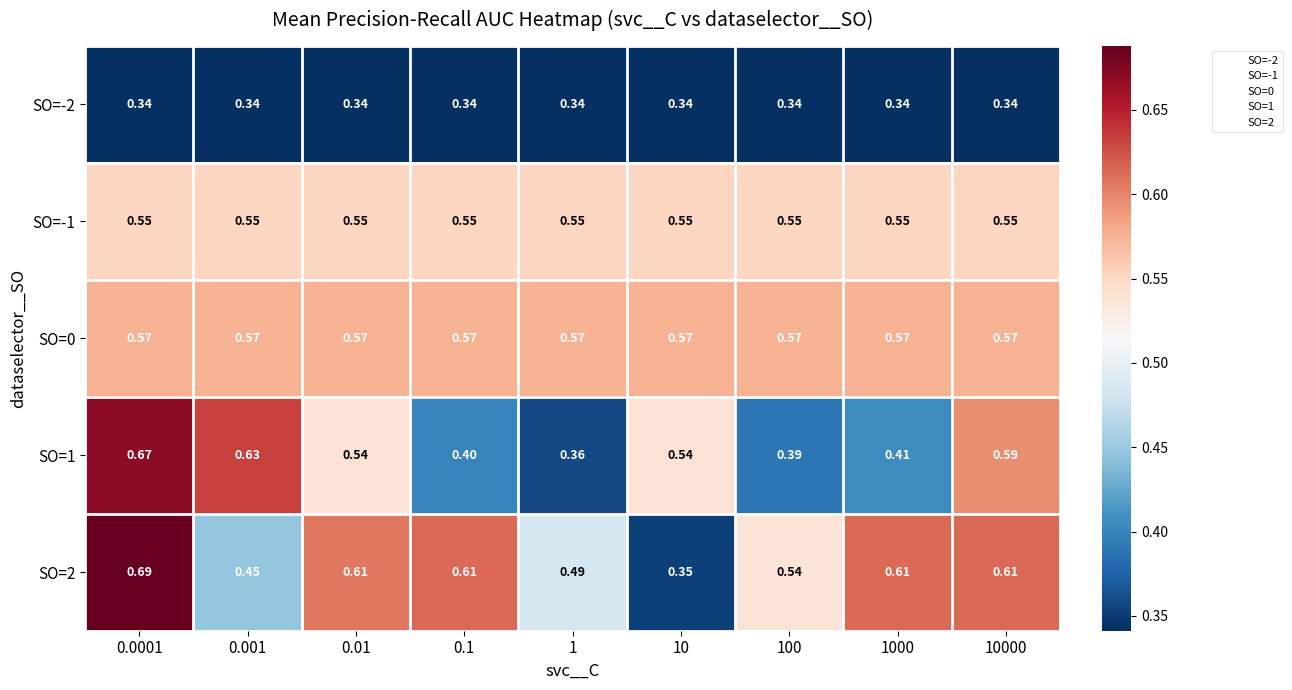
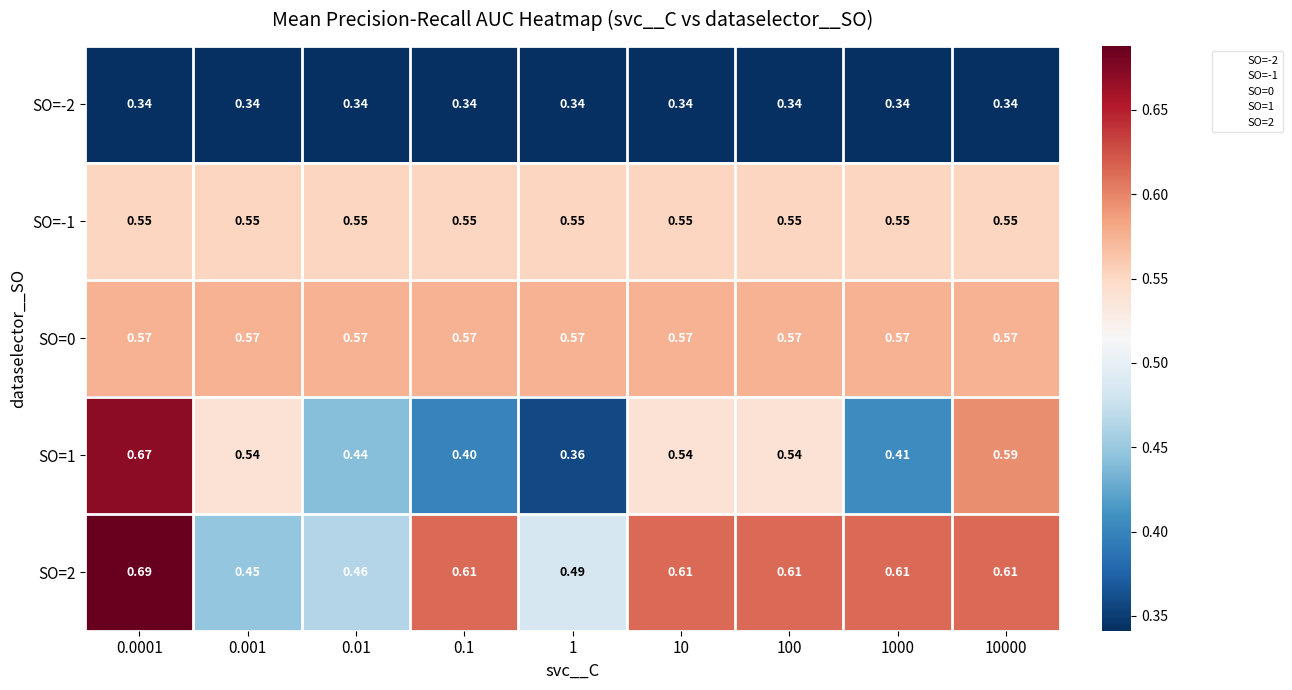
SO=1, 0.001: 0.63 -> 0.54
SO=1, 0.01: 0.54 -> 0.44
SO=1, 100: 0.39 -> 0.54
SO=2, 0.01: 0.61 -> 0.46
SO=2, 10: 0.35 -> 0.61
SO=2, 100: 0.54 -> 0.61
